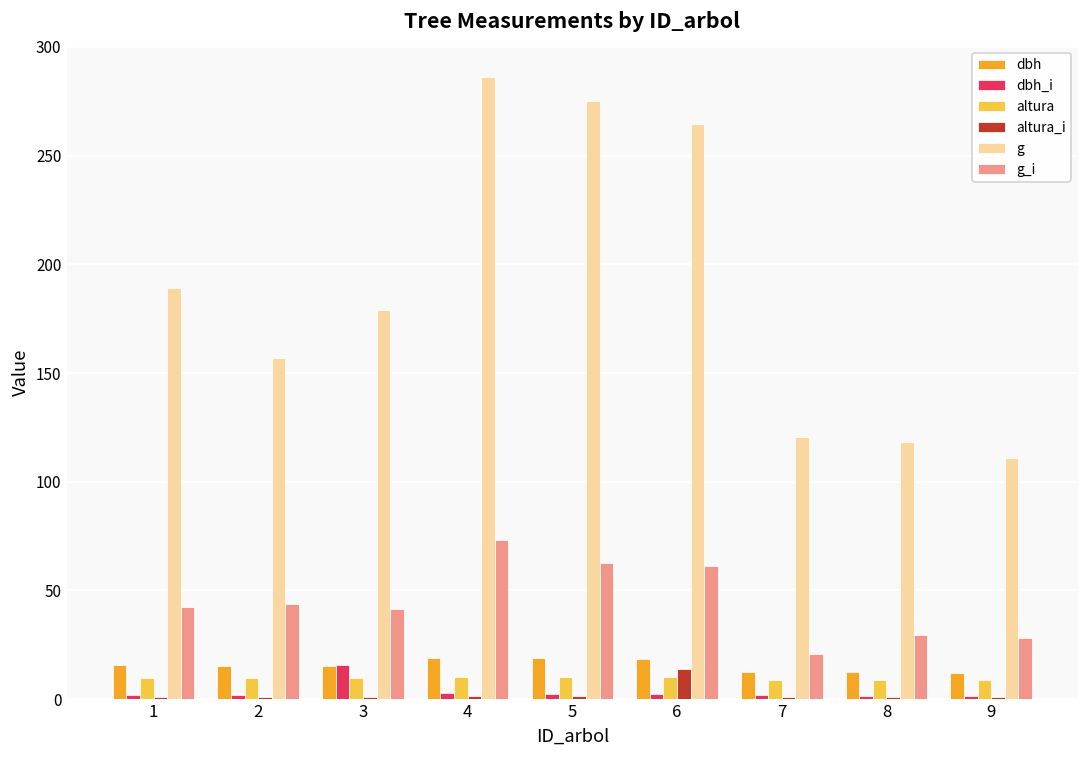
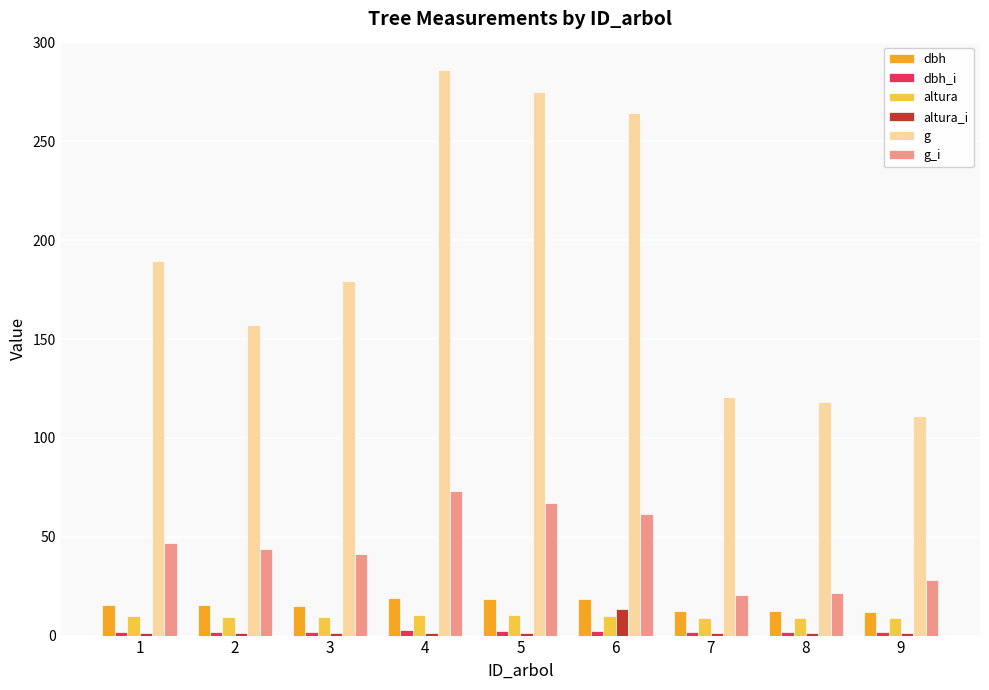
g_i, 1: 42 -> 47
dbh_i, 3: 16 -> 2
g_i, 5: 63 -> 67
g_i, 8: 29 -> 21
